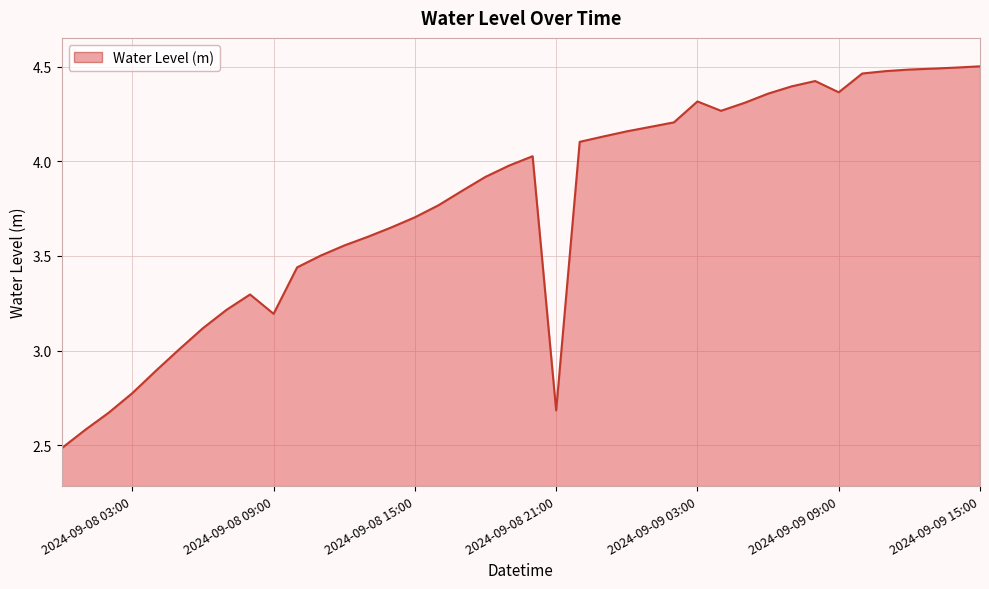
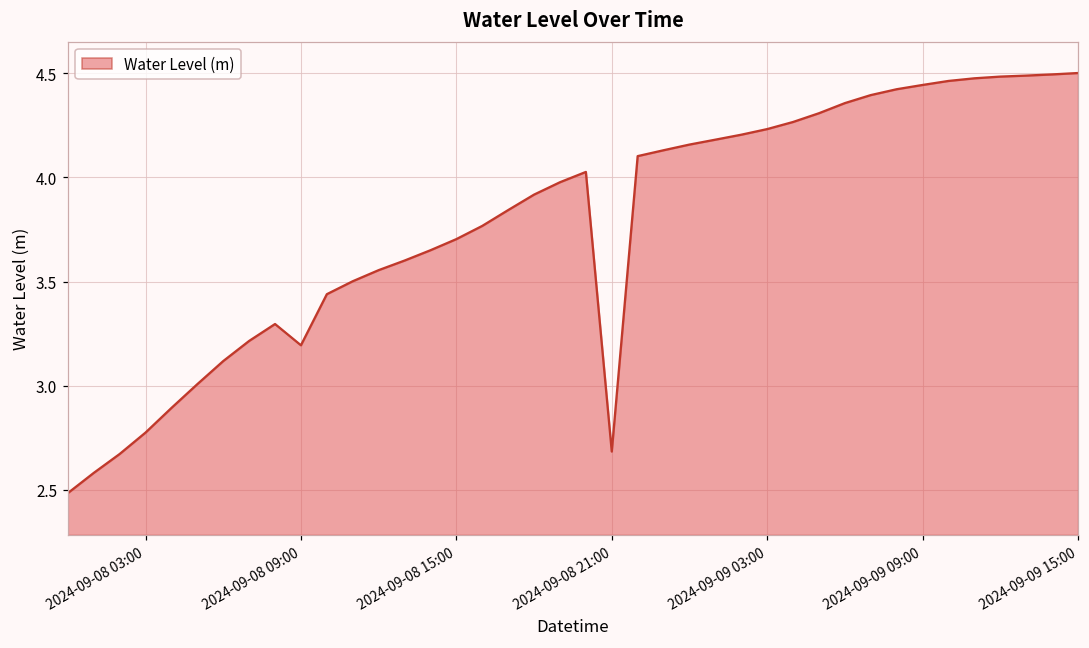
2024-09-09 03:00: 4.32 -> 4.23
2024-09-09 09:00: 4.36 -> 4.44
